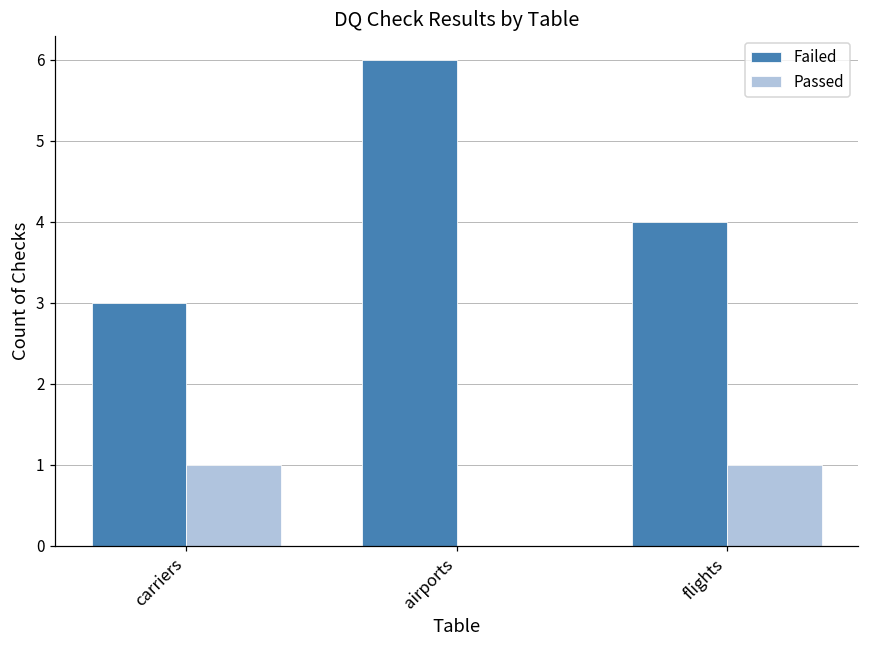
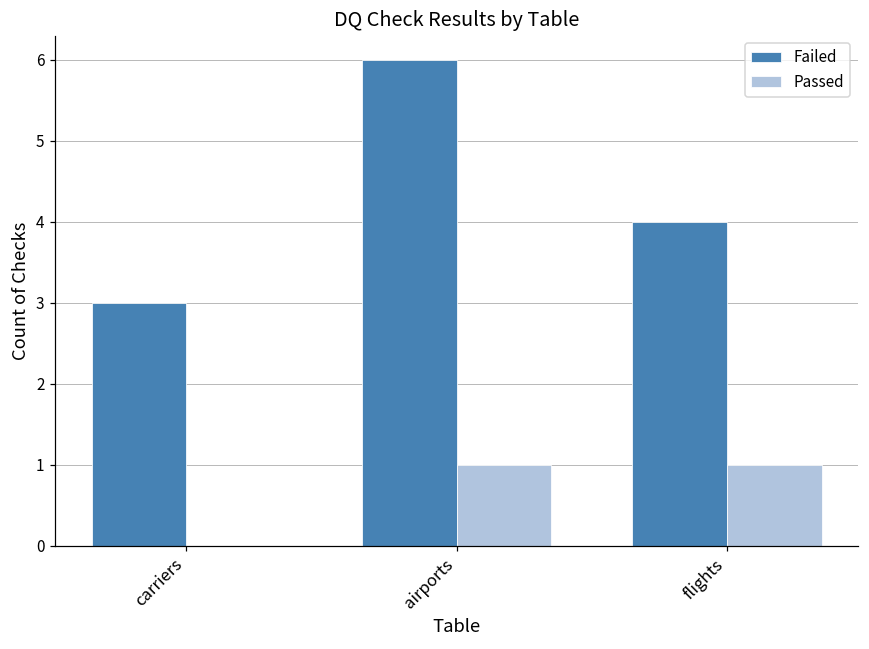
Passed, carriers: 1 -> 0
Passed, airports: 0 -> 1
